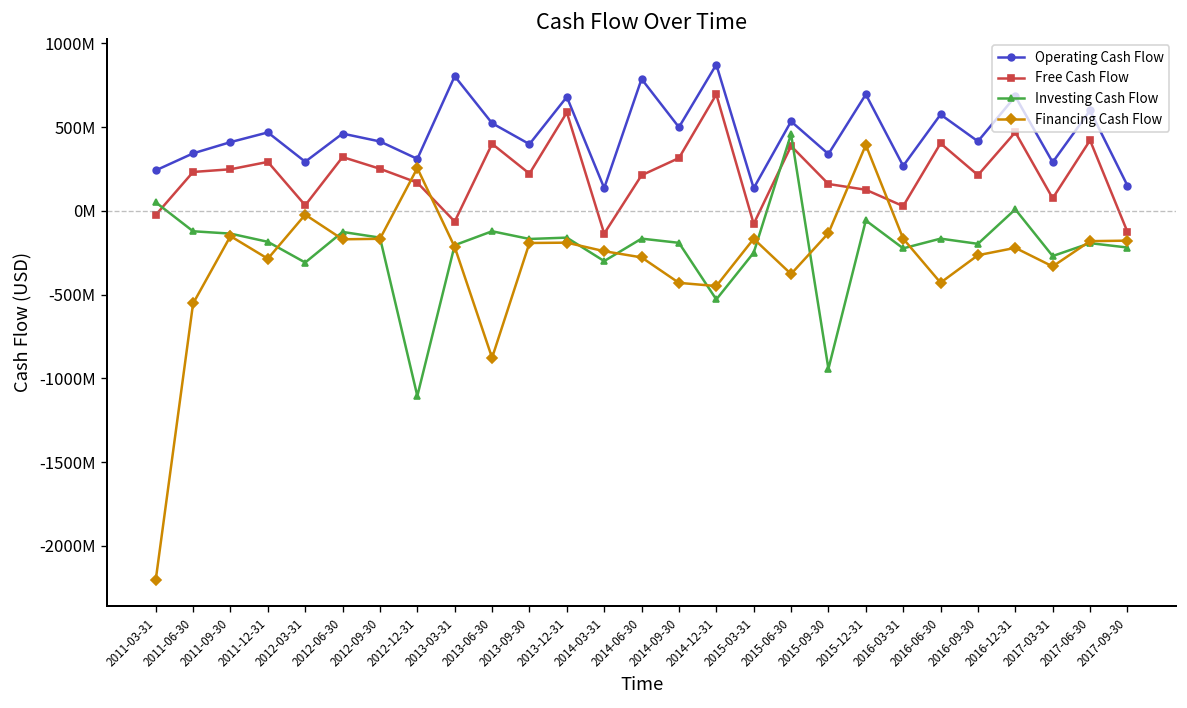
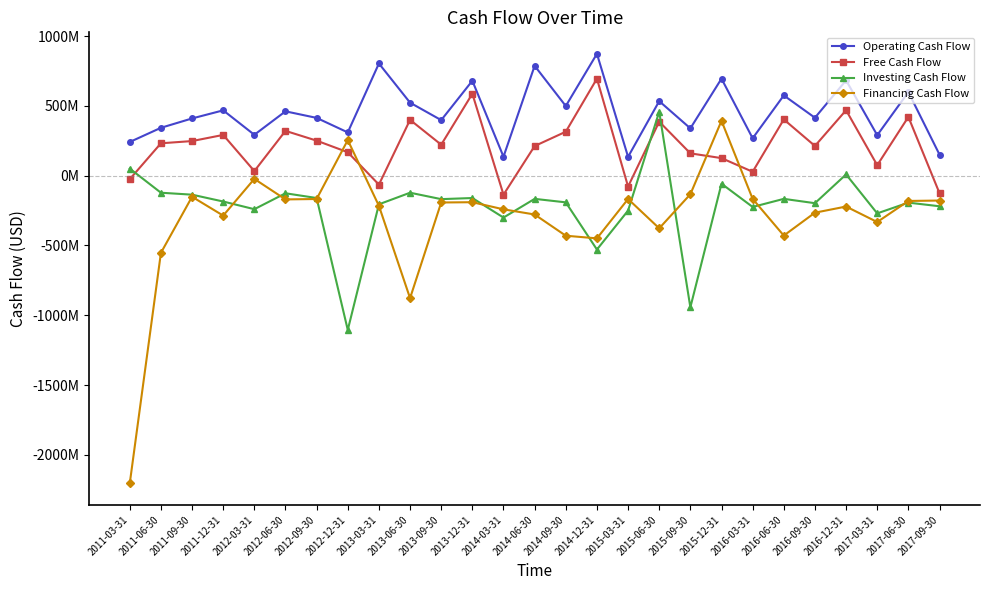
Investing Cash Flow, 2012-03-31: -310000000 -> -240000000
